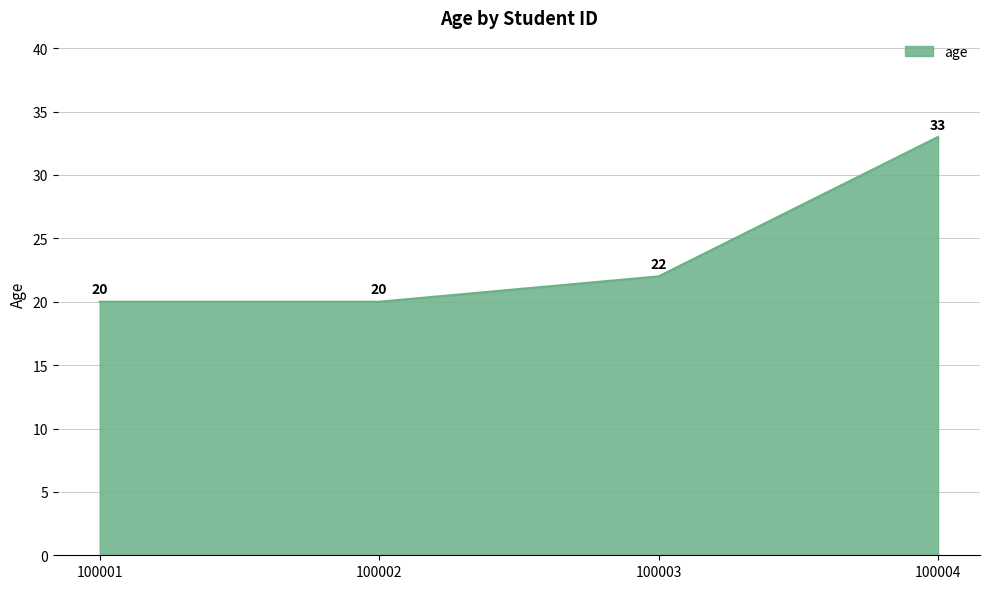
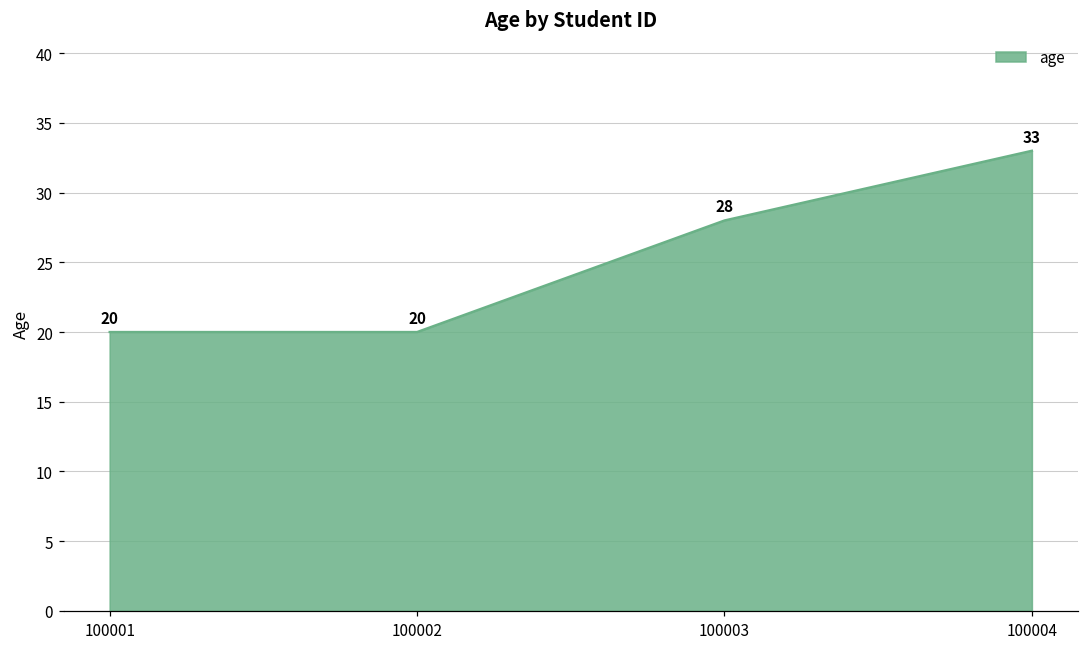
100003: 22 -> 28
